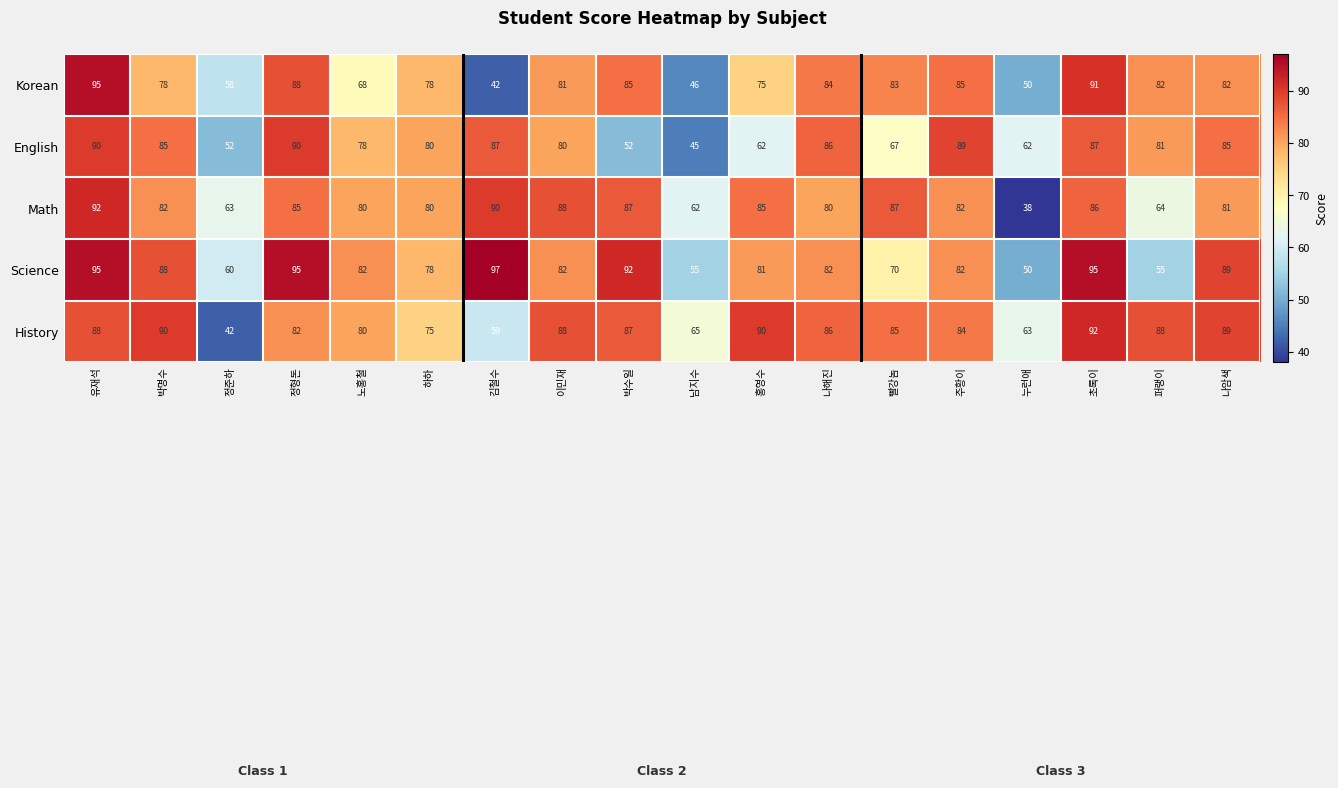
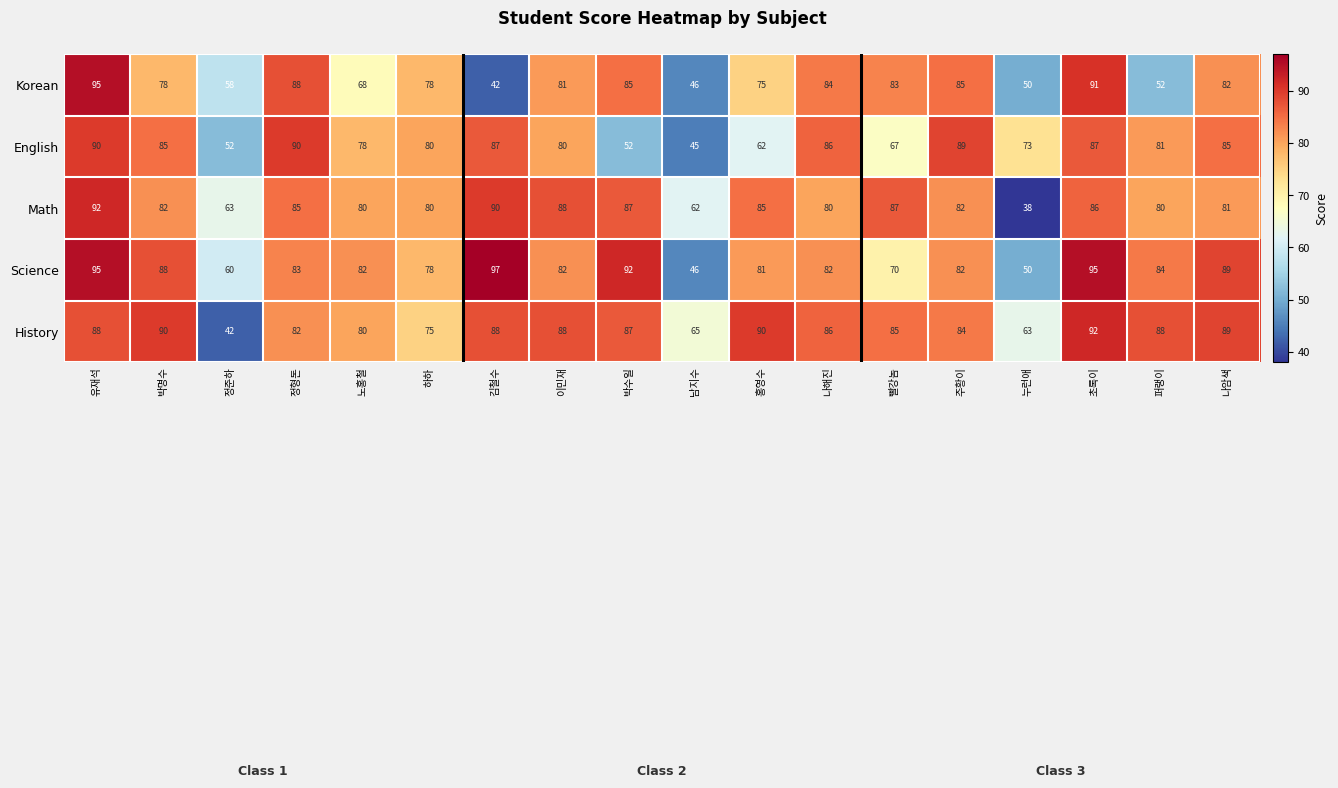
Korean, 퍼랭이: 82 -> 52
English, 누런애: 62 -> 73
Math, 퍼랭이: 64 -> 80
Science, 정형돈: 95 -> 83
Science, 남지수: 55 -> 46
Science, 퍼랭이: 55 -> 84
History, 김철수: 59 -> 88
